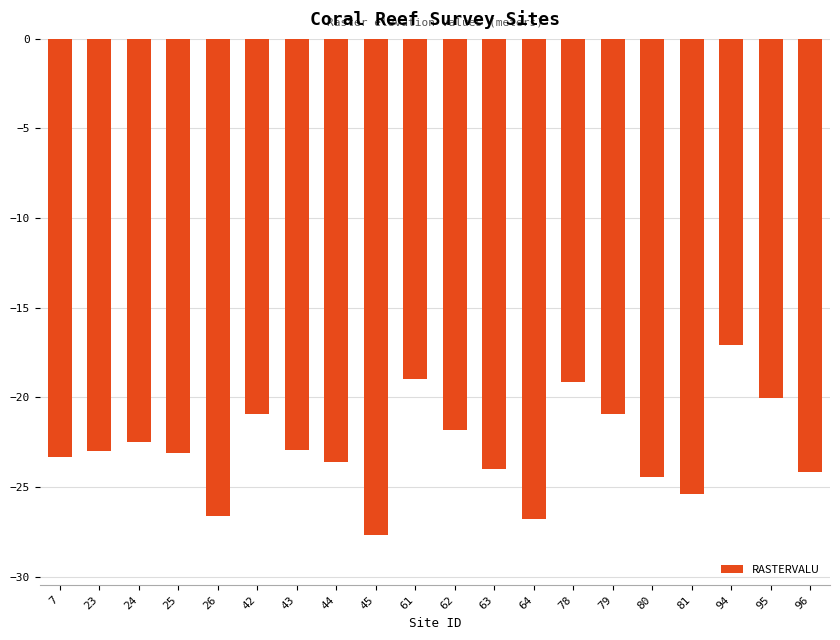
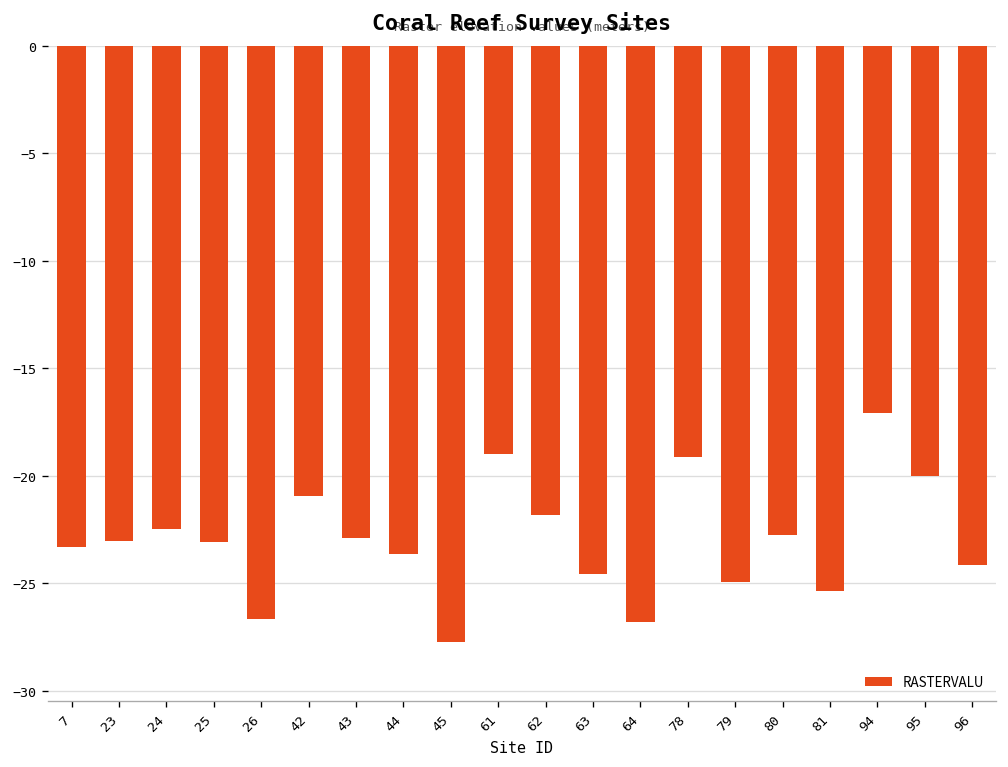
63: -24.0 -> -24.6
79: -20.9 -> -24.9
80: -24.5 -> -22.7
